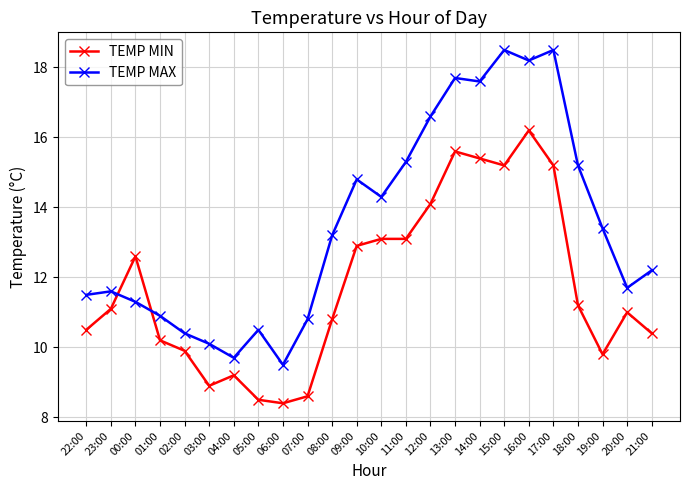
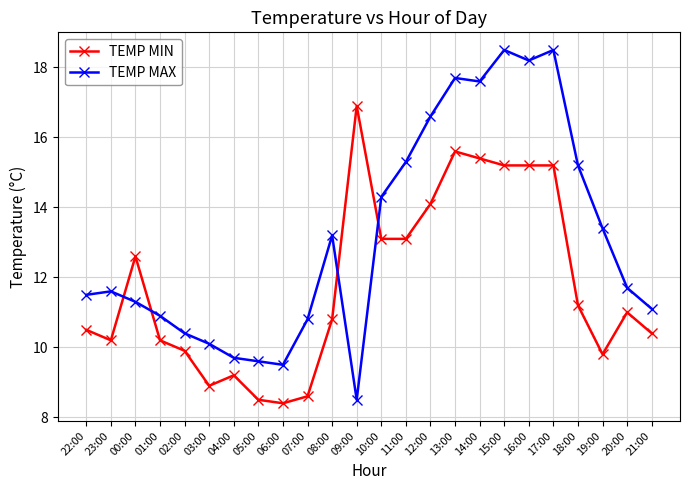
TEMP MIN, 23:00: 11.1 -> 10.2
TEMP MAX, 05:00: 10.5 -> 9.6
TEMP MIN, 09:00: 12.9 -> 16.9
TEMP MAX, 09:00: 14.8 -> 8.5
TEMP MIN, 16:00: 16.2 -> 15.2
TEMP MAX, 21:00: 12.2 -> 11.1
